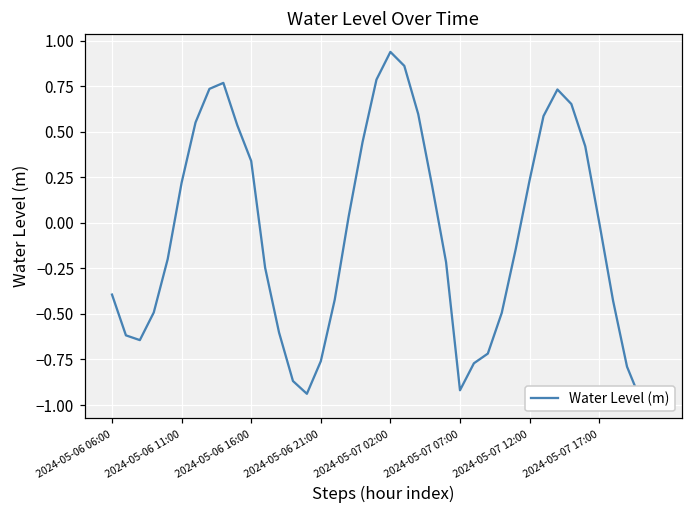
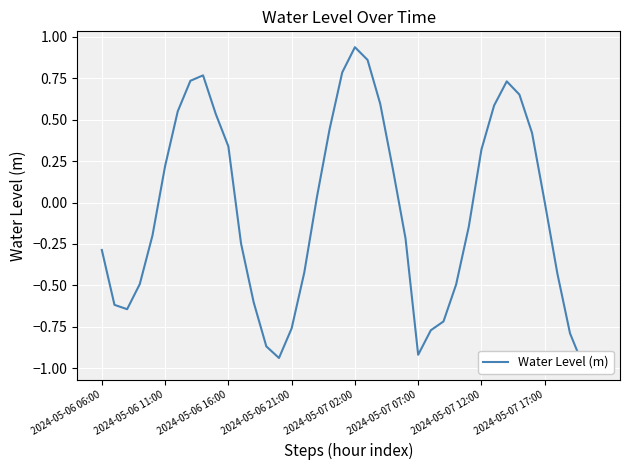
2024-05-06 06:00: -0.39 -> -0.29
2024-05-07 12:00: 0.23 -> 0.32
